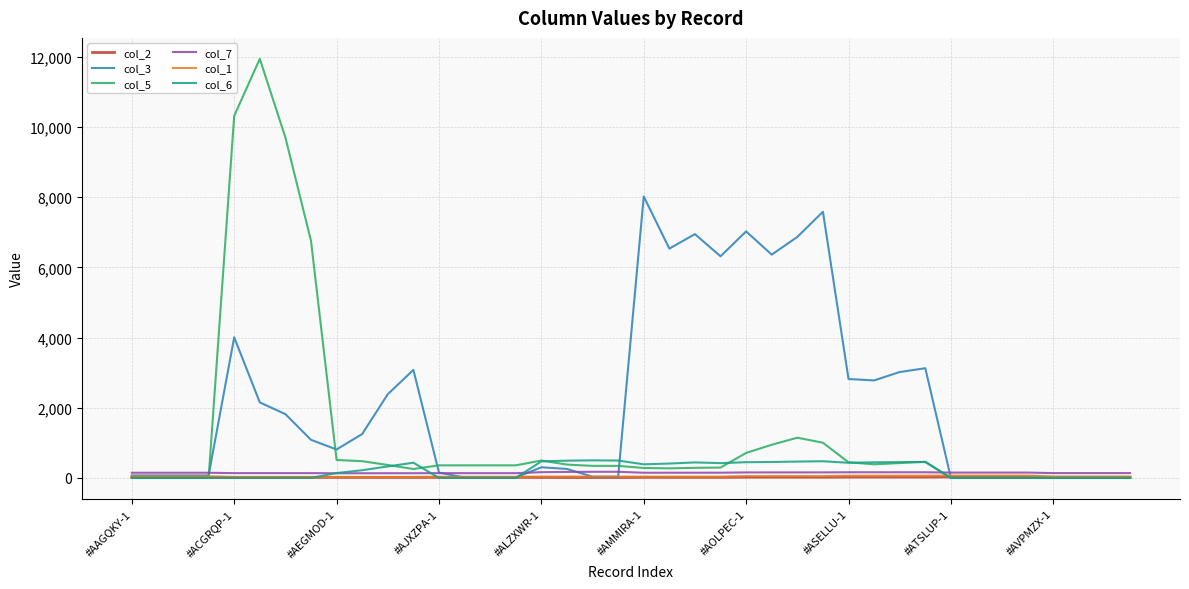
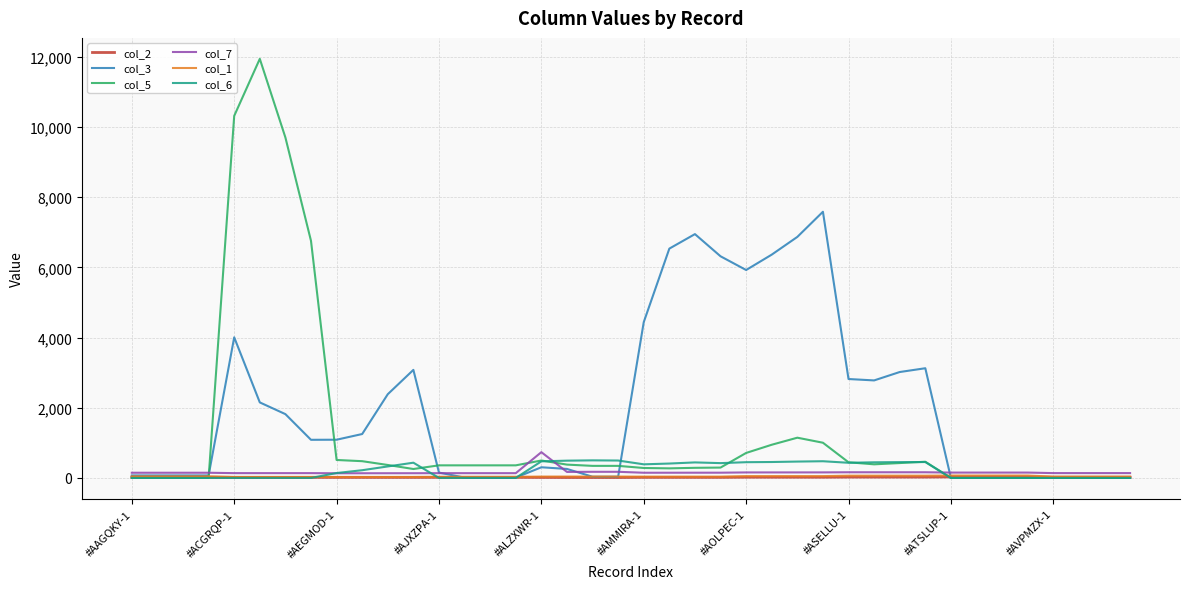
col_3, #AEGMOD-1: 800 -> 1,100
col_7, #ALZXWR-1: 200 -> 700
col_3, #AMMIRA-1: 8,000 -> 4,400
col_3, #AOLPEC-1: 7,000 -> 5,900
